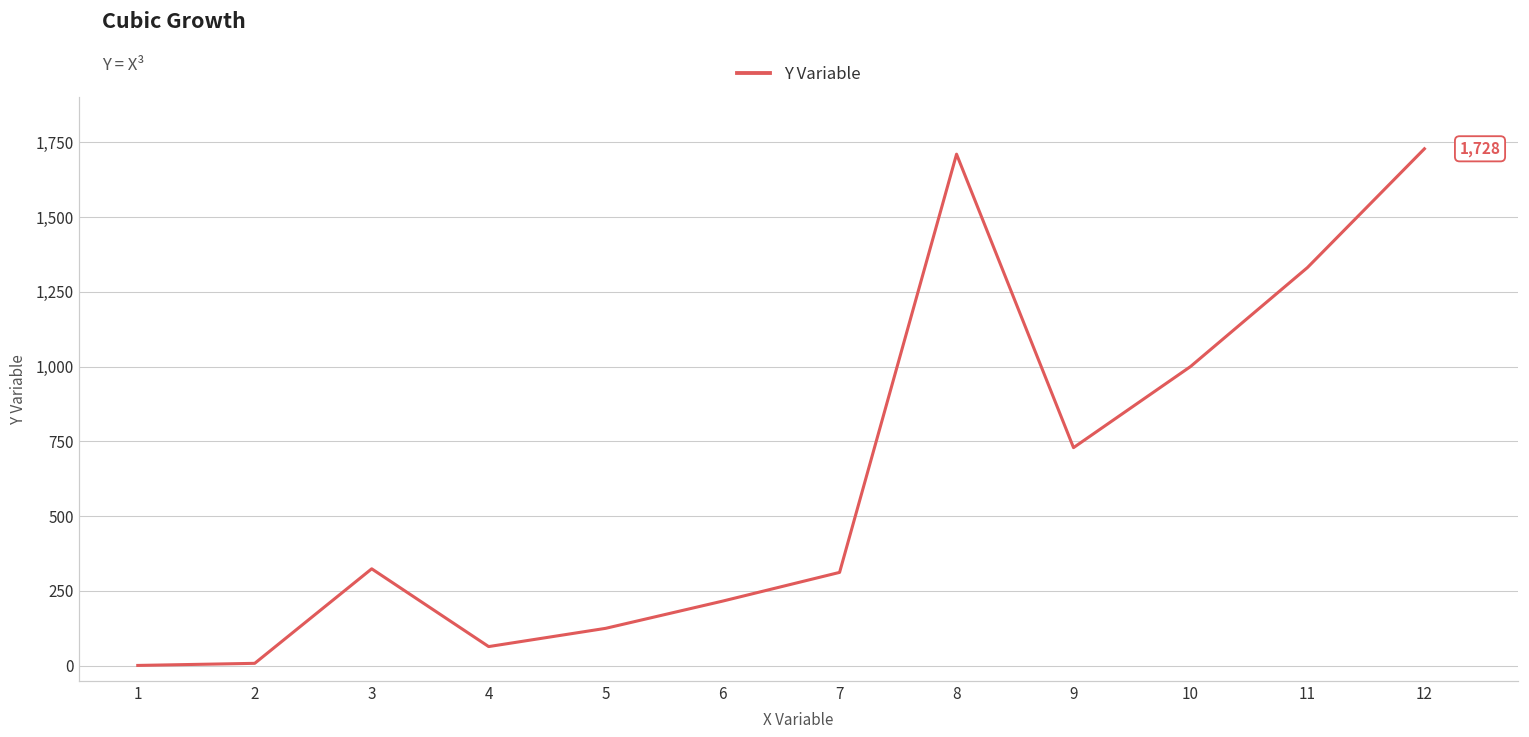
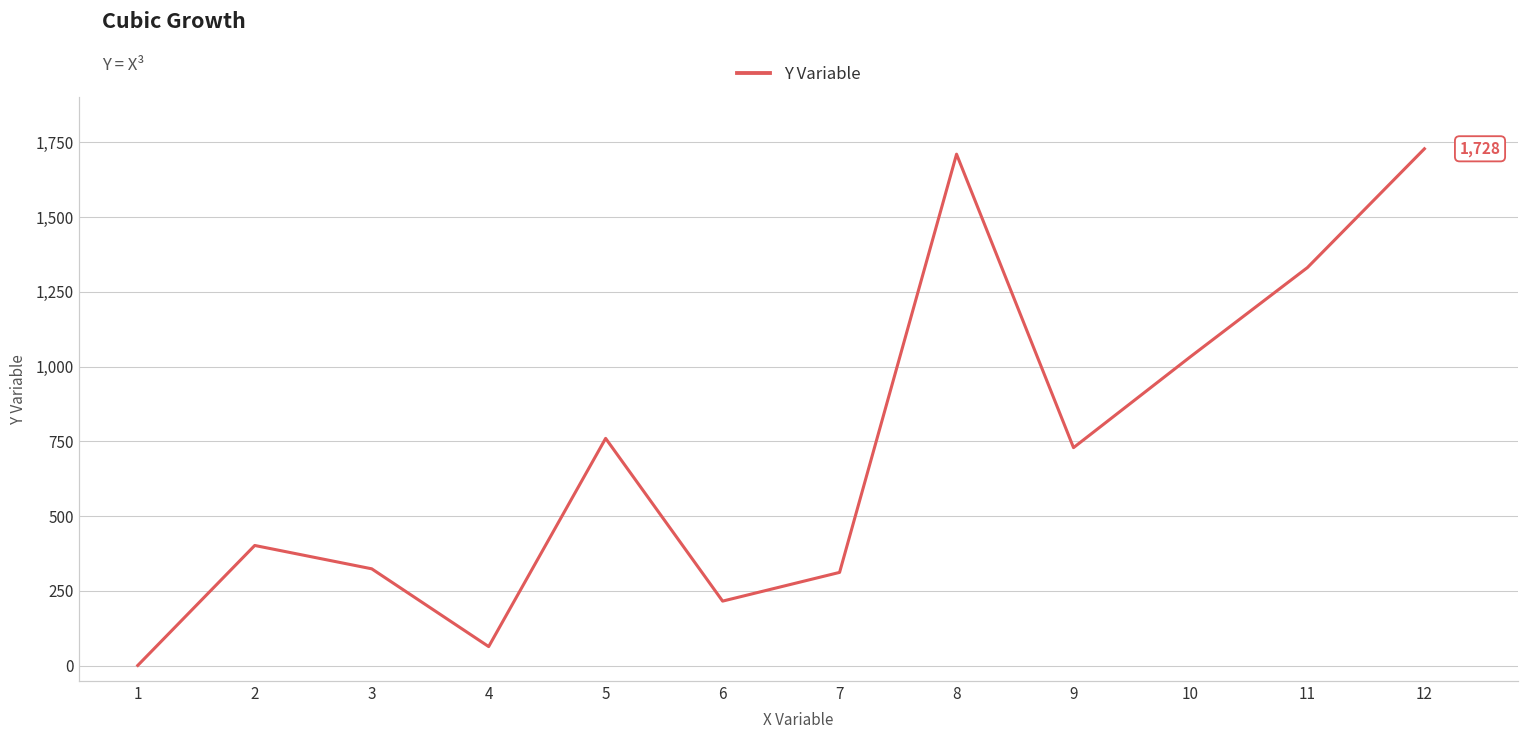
2: 10 -> 400
5: 130 -> 760
10: 1,000 -> 1,030
